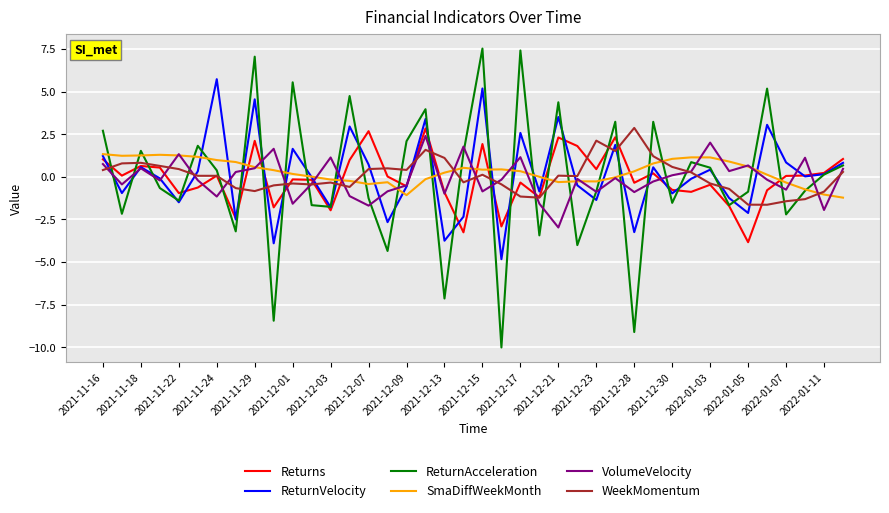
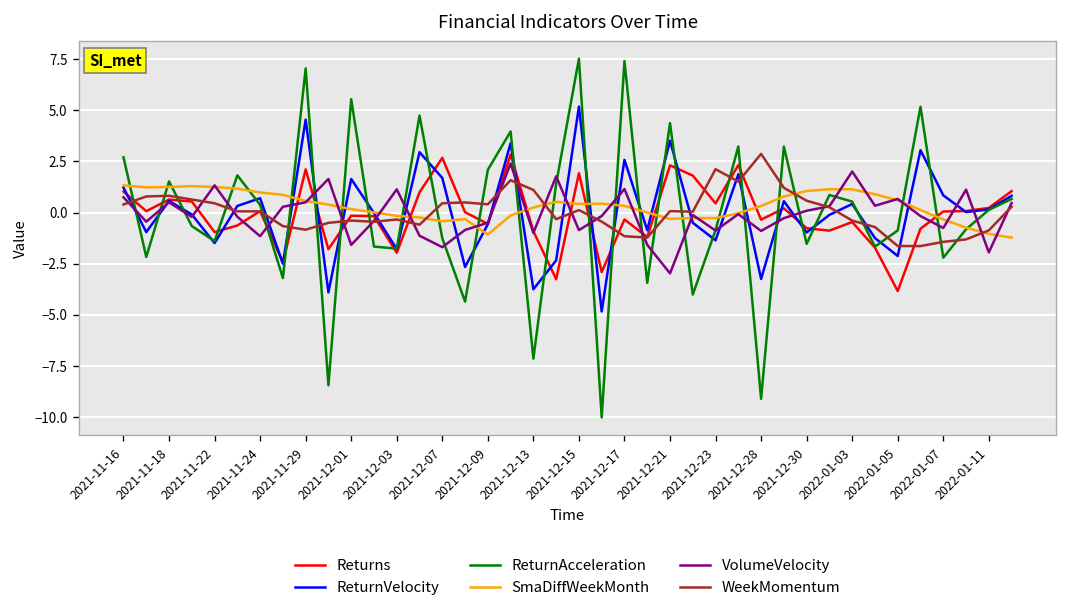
ReturnVelocity, 2021-11-24: 5.7 -> 0.7
ReturnVelocity, 2021-12-07: 0.7 -> 1.7
